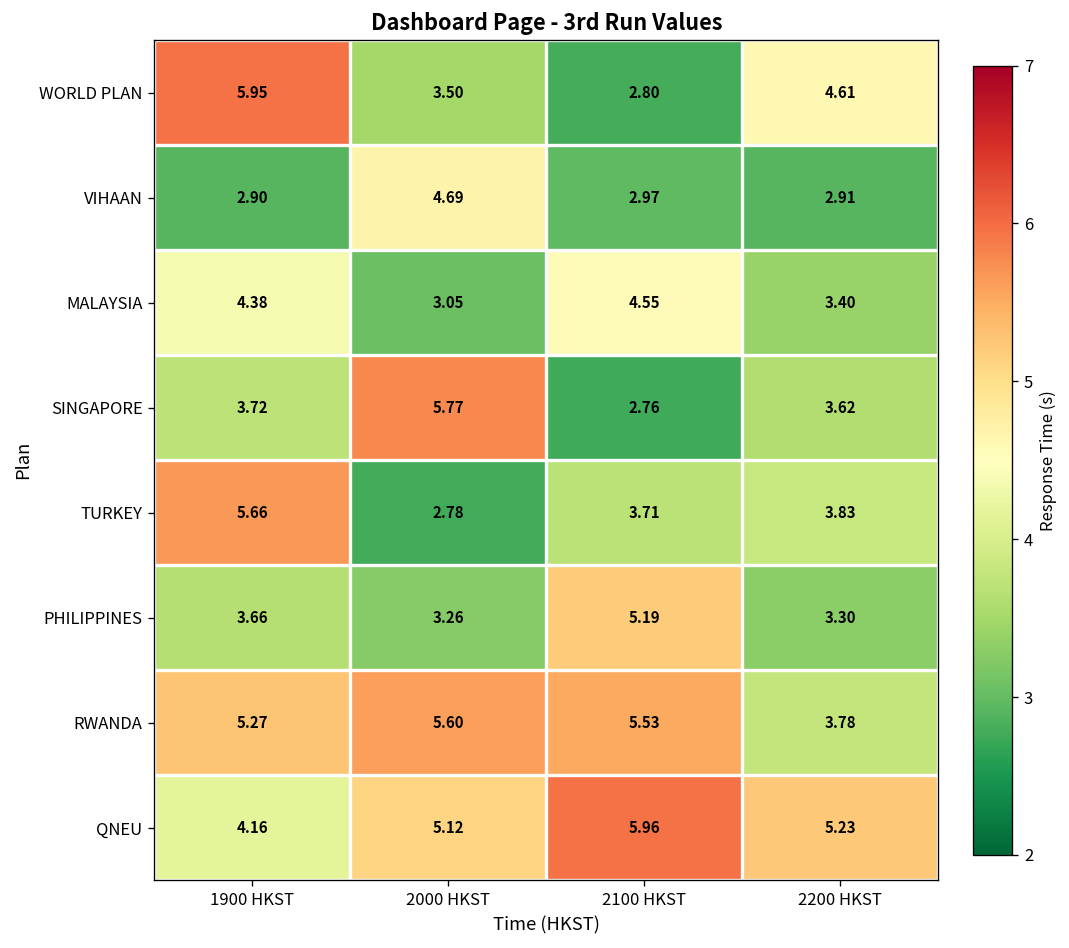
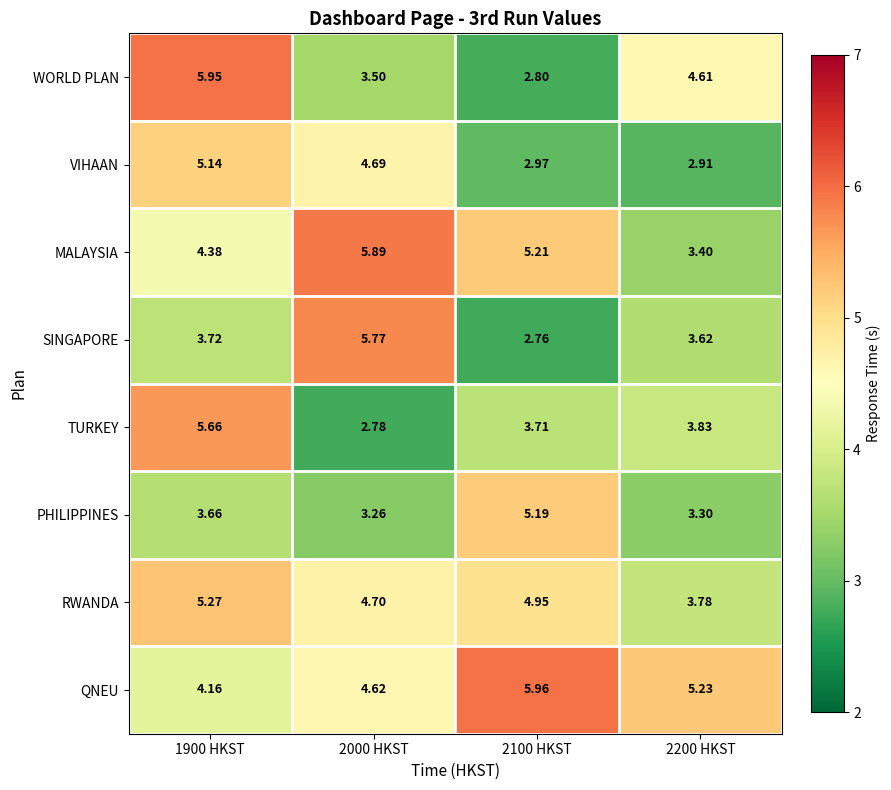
VIHAAN, 1900 HKST: 2.90 -> 5.14
MALAYSIA, 2000 HKST: 3.05 -> 5.89
MALAYSIA, 2100 HKST: 4.55 -> 5.21
RWANDA, 2000 HKST: 5.60 -> 4.70
RWANDA, 2100 HKST: 5.53 -> 4.95
QNEU, 2000 HKST: 5.12 -> 4.62
